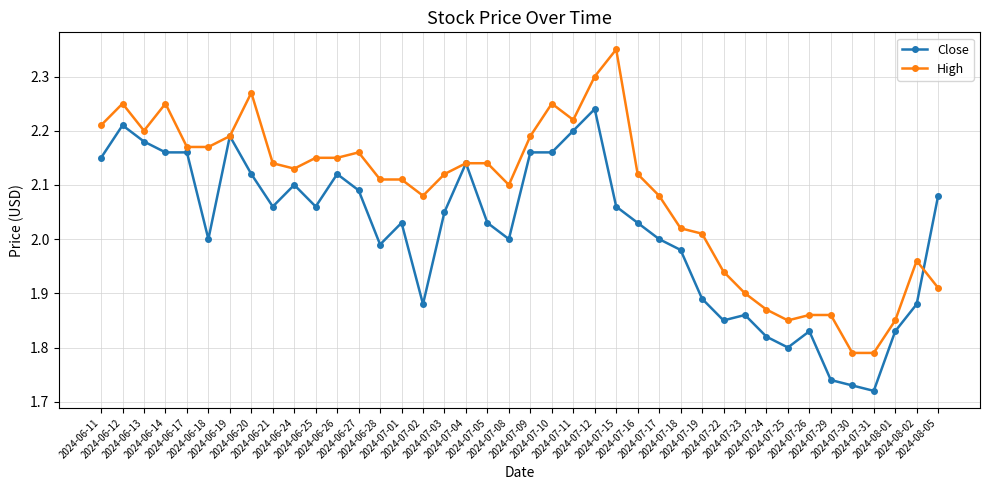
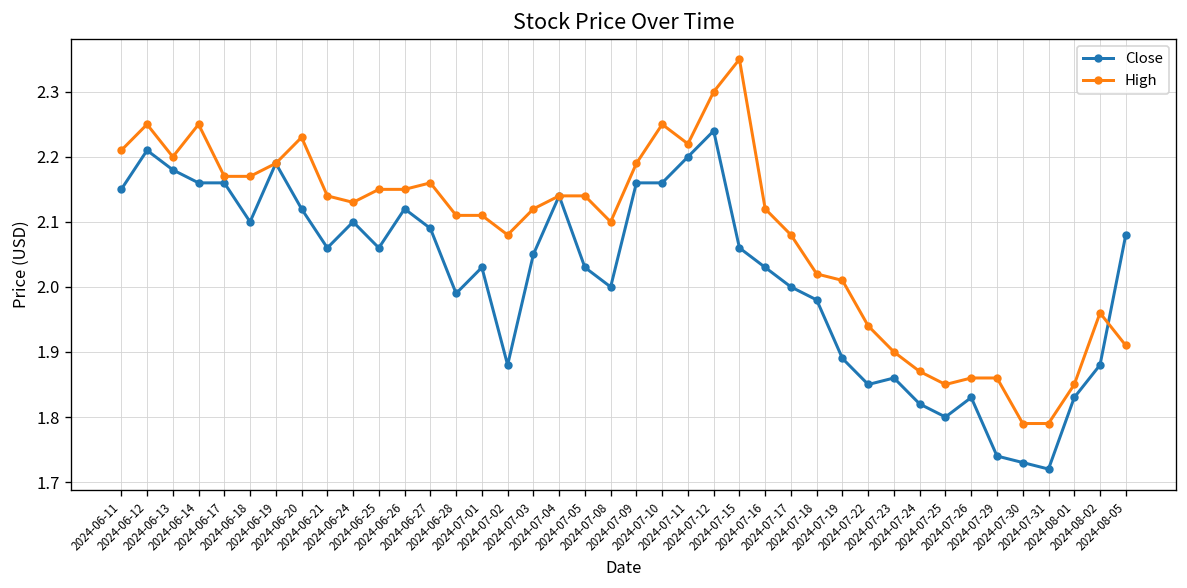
Close, 2024-06-18: 2.0 -> 2.1
High, 2024-06-20: 2.27 -> 2.23
